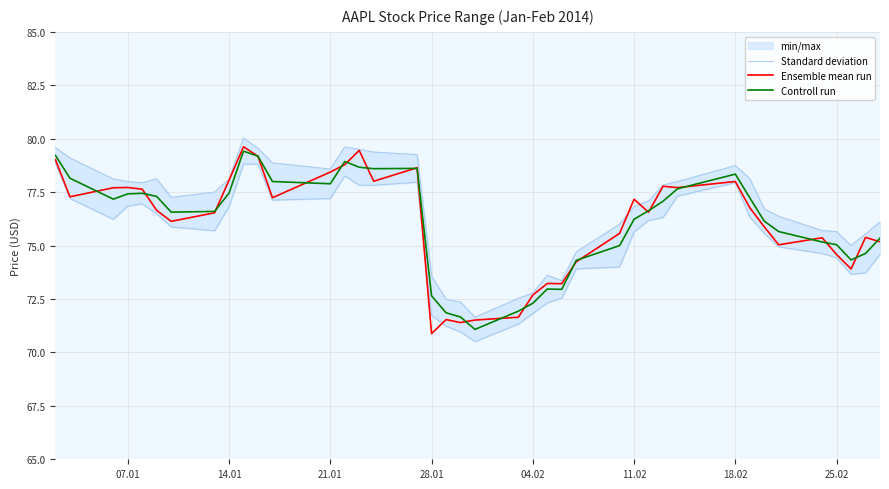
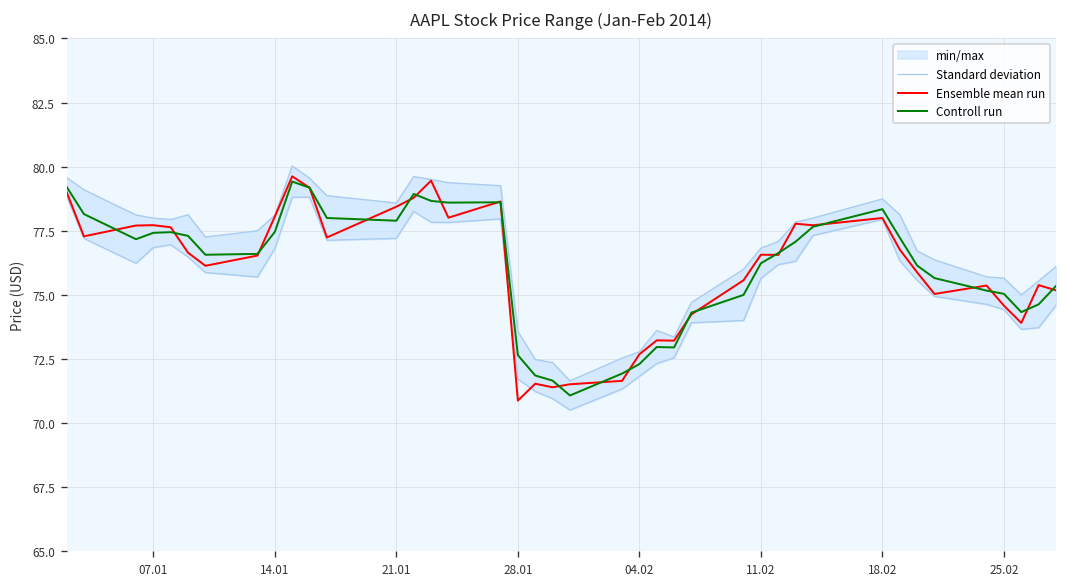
Ensemble mean run, 11.02: 77.2 -> 76.6
